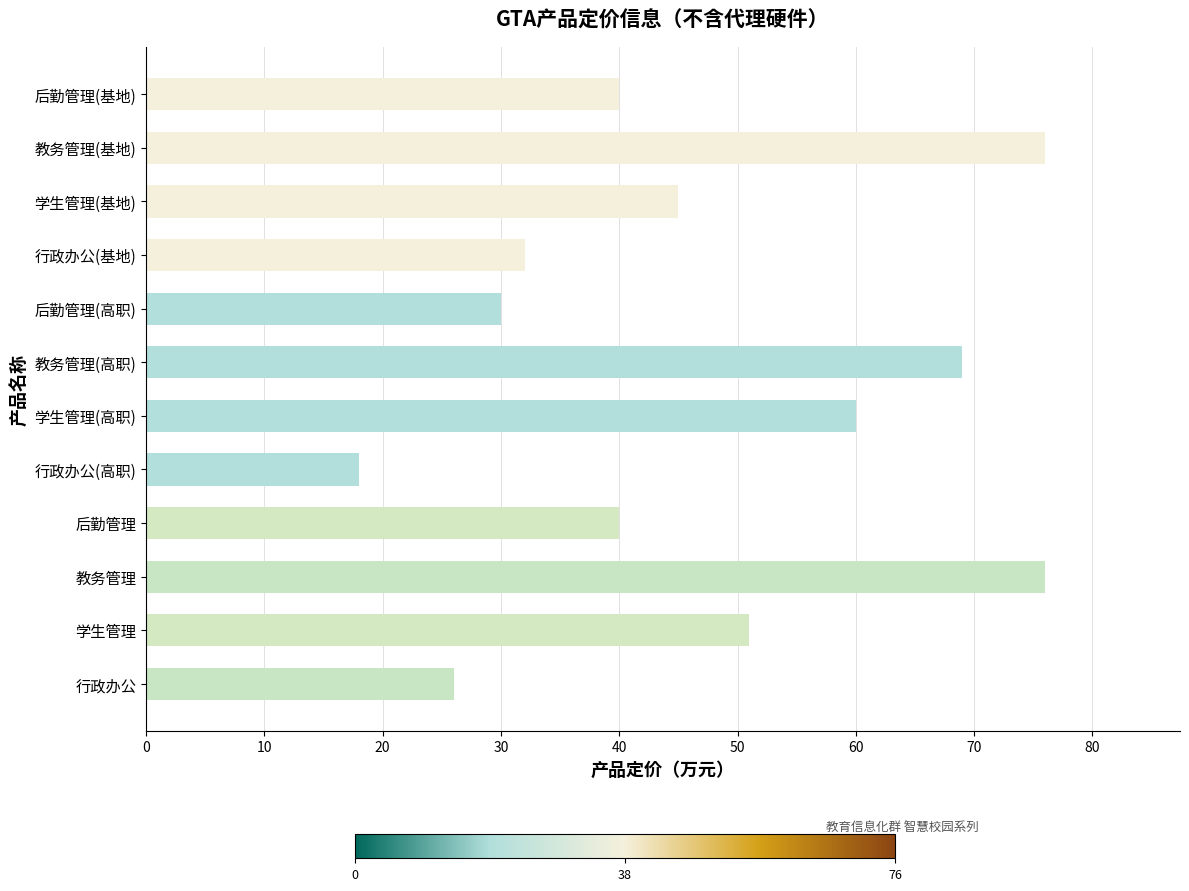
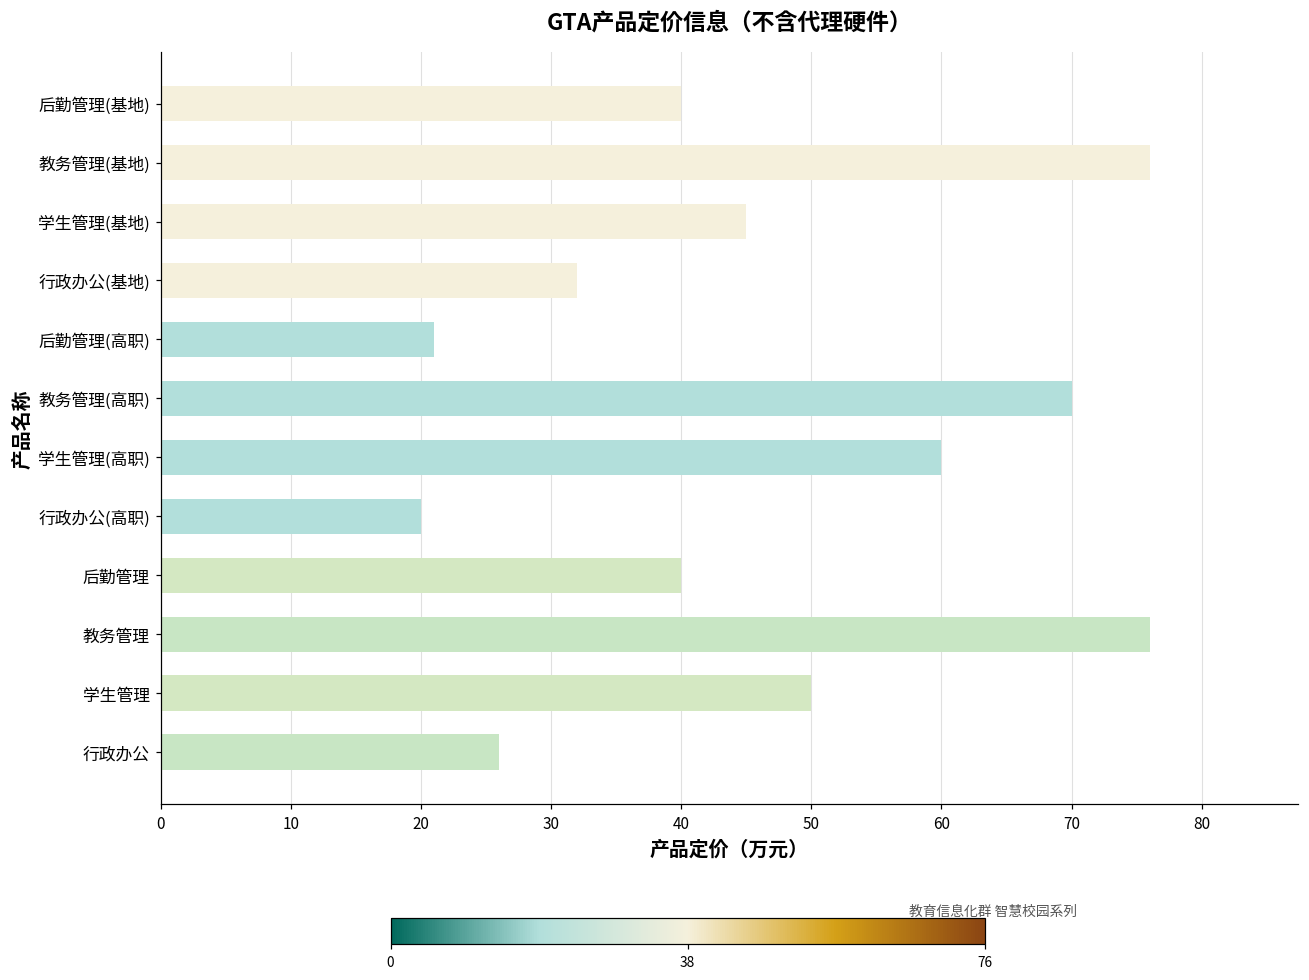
后勤管理(高职): 30 -> 21
教务管理(高职): 69 -> 70
行政办公(高职): 18 -> 20
学生管理: 51 -> 50
